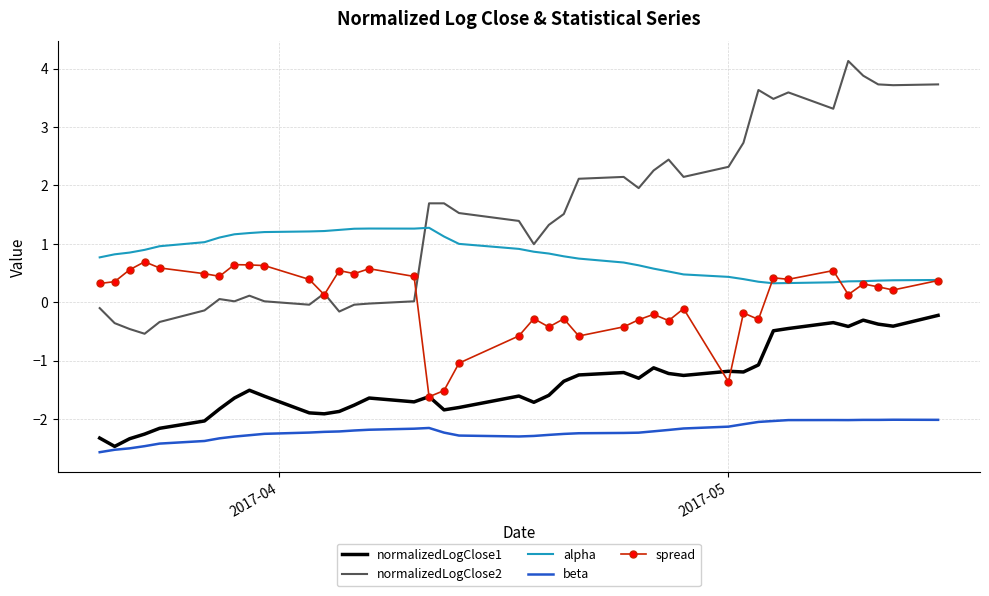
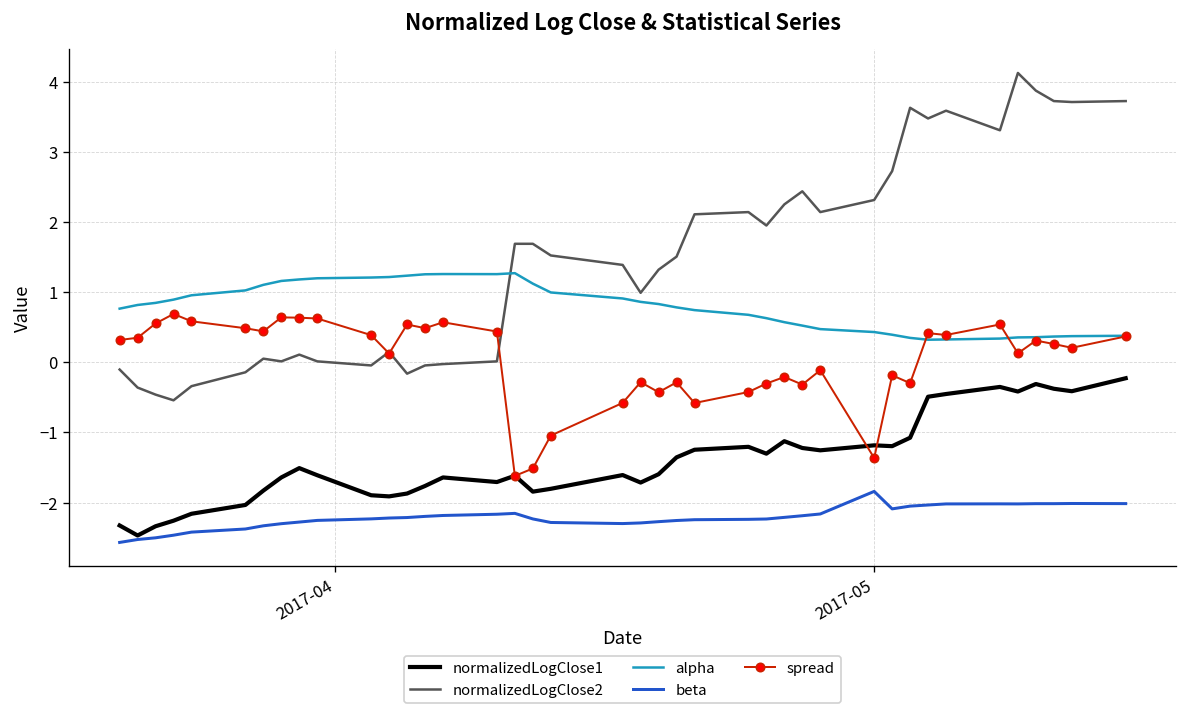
beta, 2017-05: -2.1 -> -1.8
